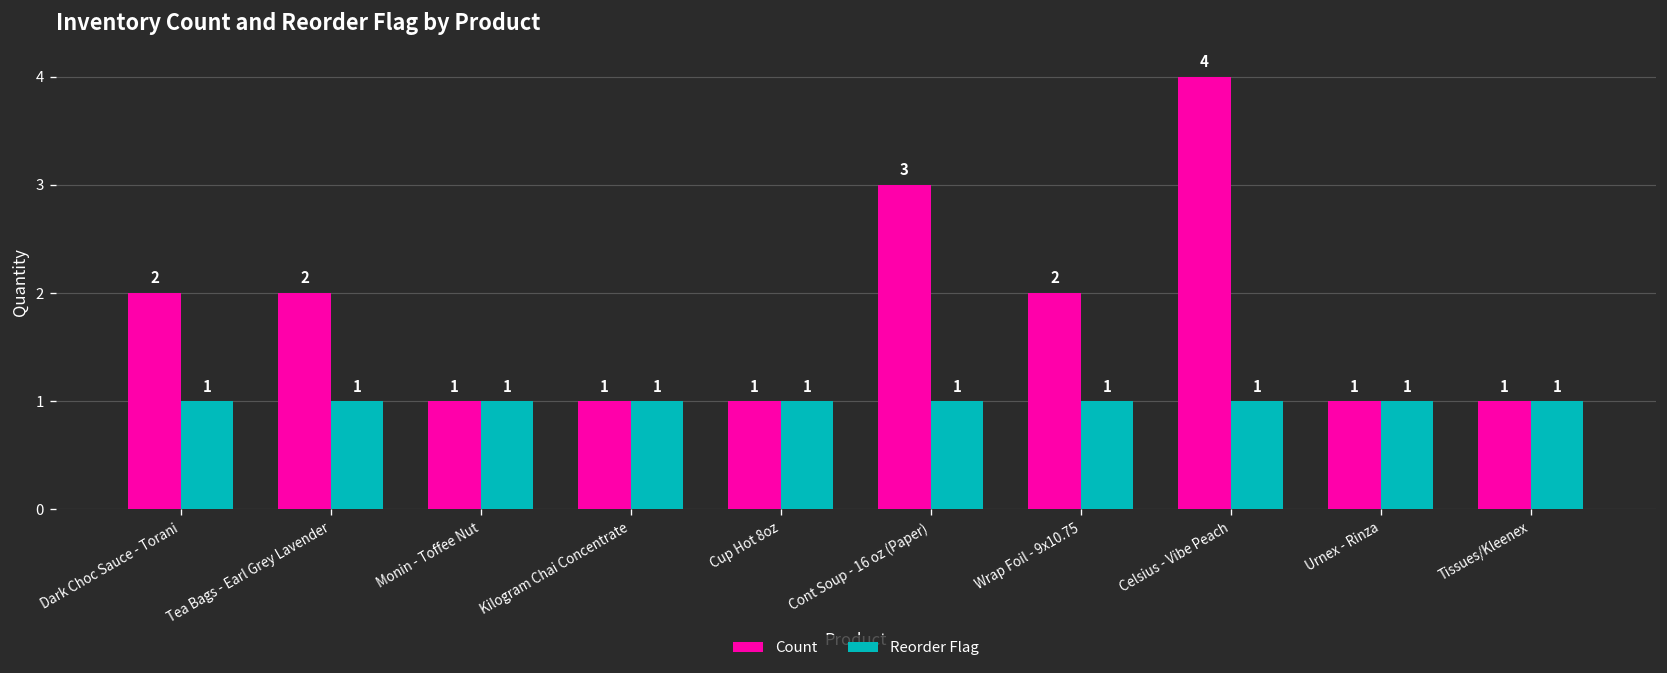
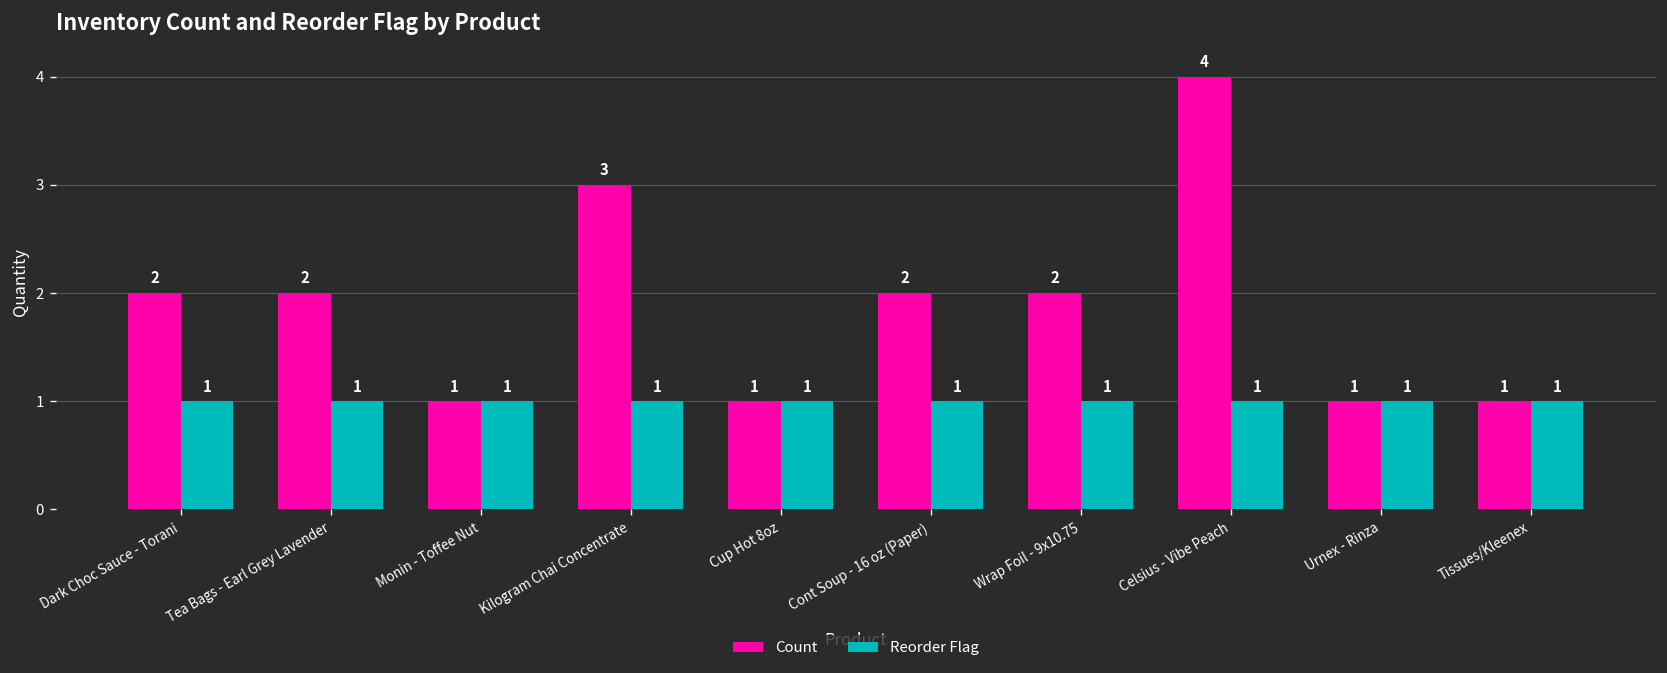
Count, Kilogram Chai Concentrate: 1 -> 3
Count, Cont Soup - 16 oz (Paper): 3 -> 2
